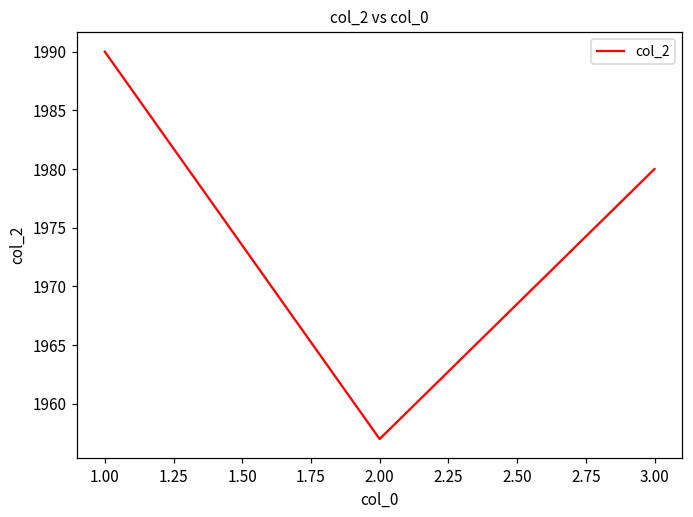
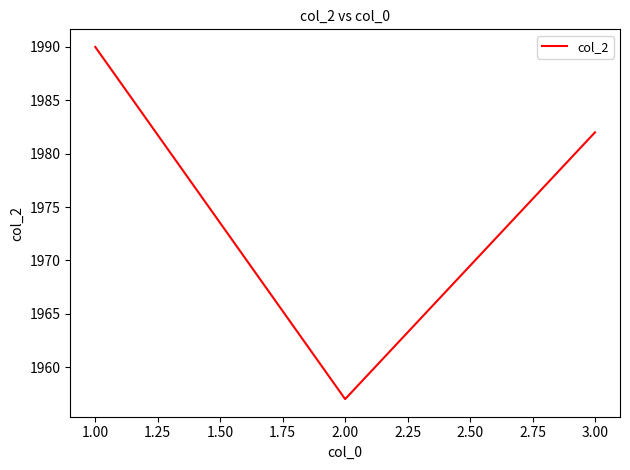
3.00: 1980 -> 1982
